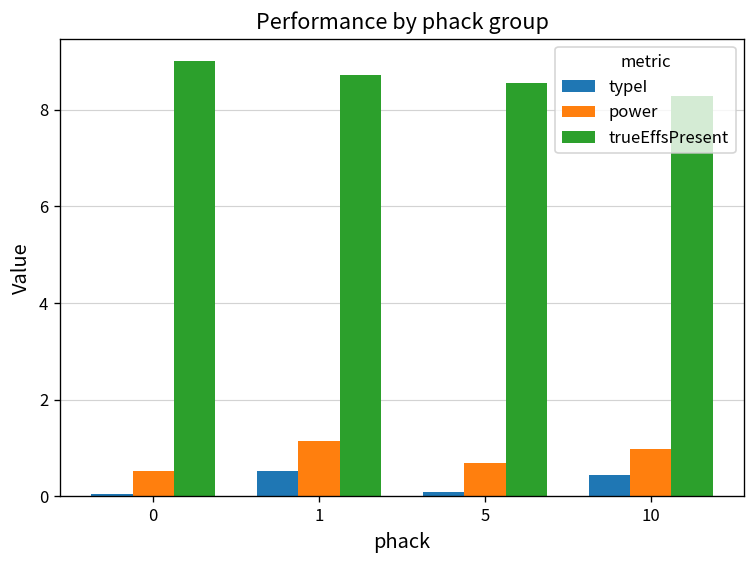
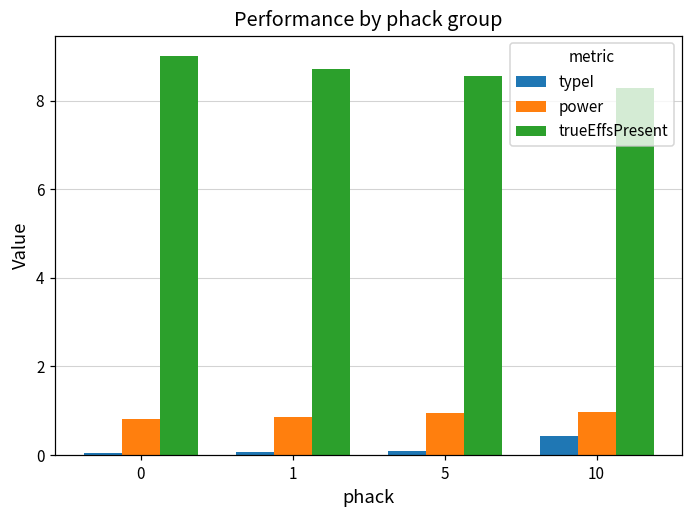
power, 0: 0.5 -> 0.8
typeI, 1: 0.5 -> 0.1
power, 1: 1.2 -> 0.9
power, 5: 0.7 -> 0.9
